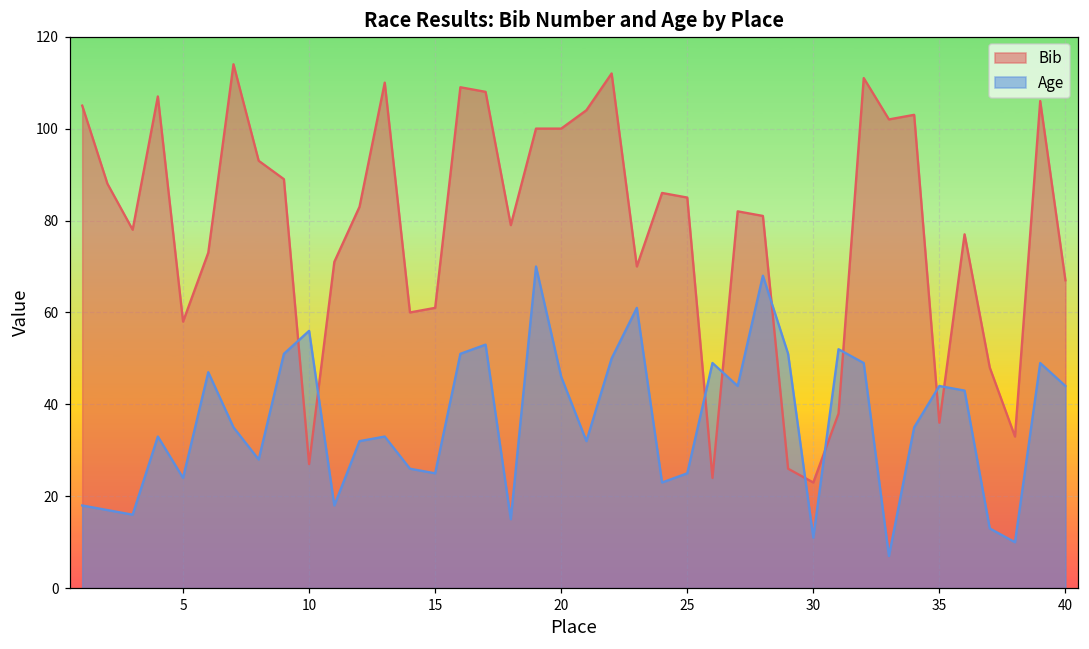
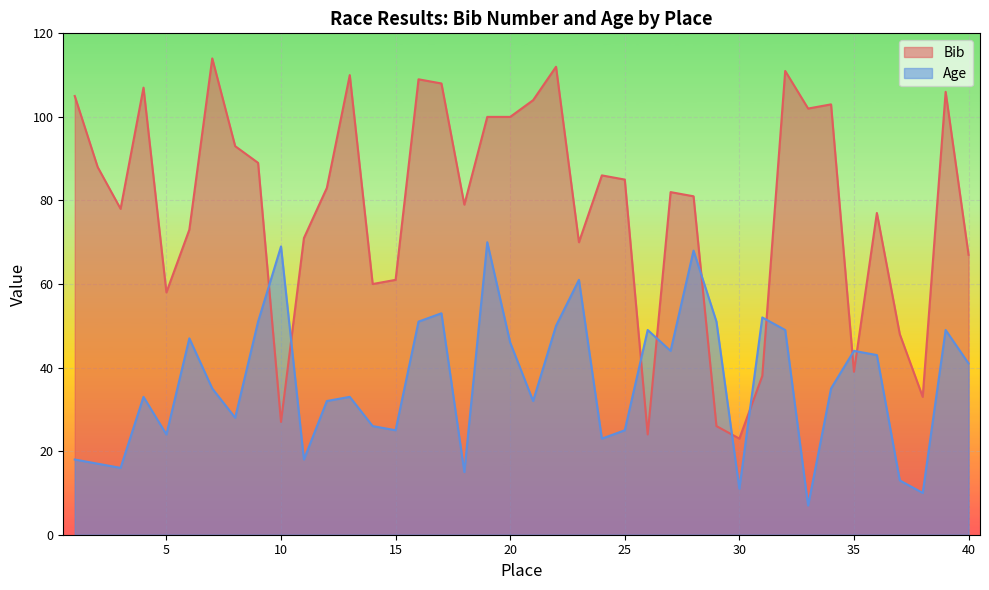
Age, 10: 56 -> 69
Bib, 35: 36 -> 39
Age, 40: 44 -> 41
